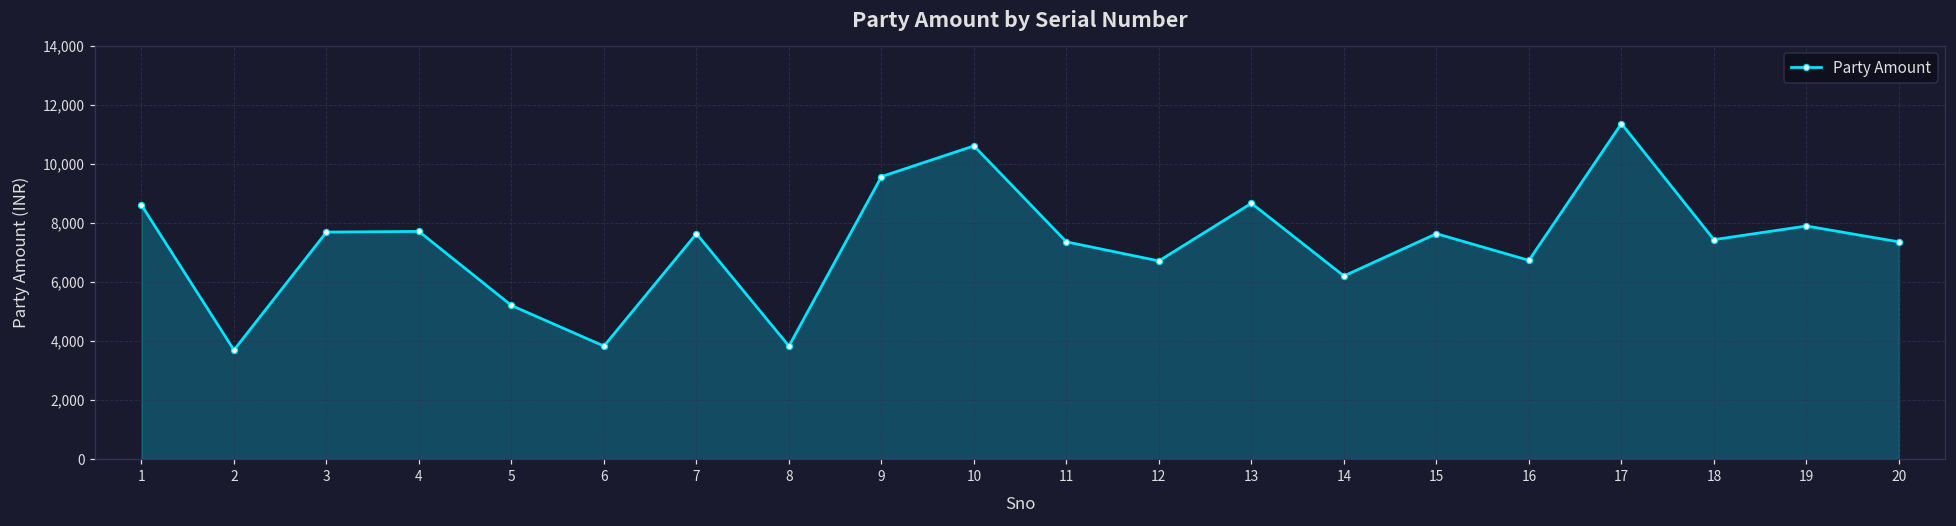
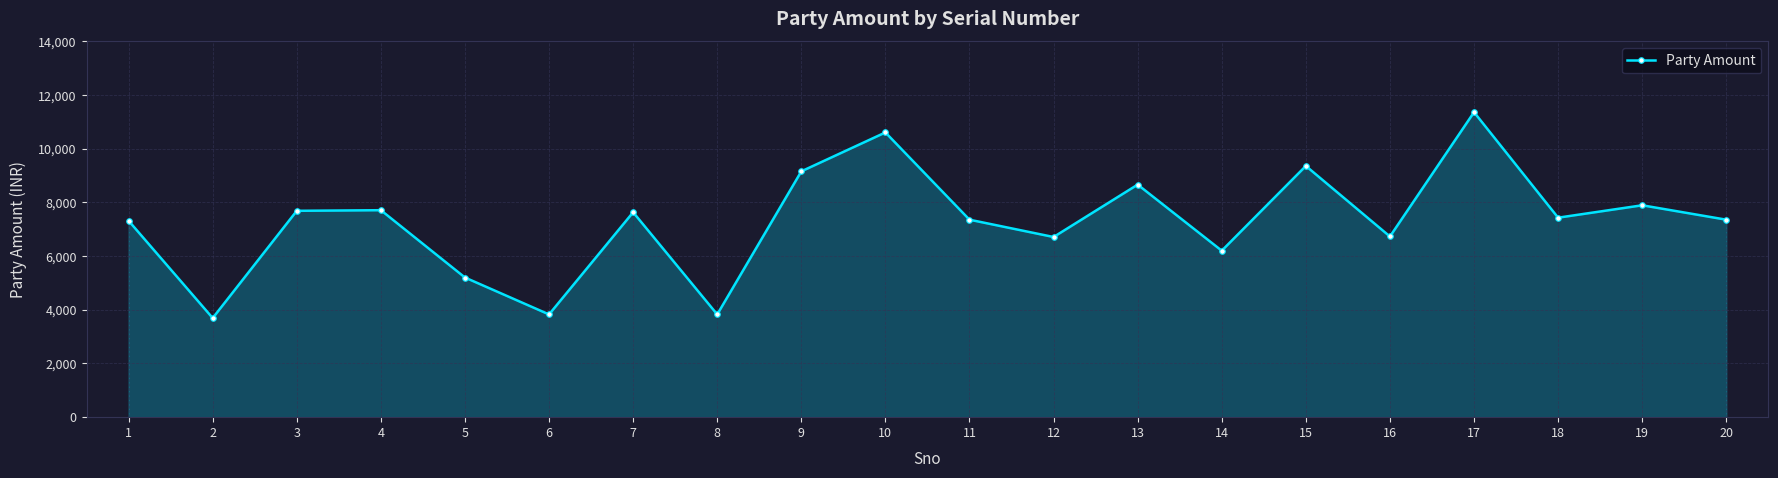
1: 8,600 -> 7,300
9: 9,600 -> 9,200
15: 7,600 -> 9,400
